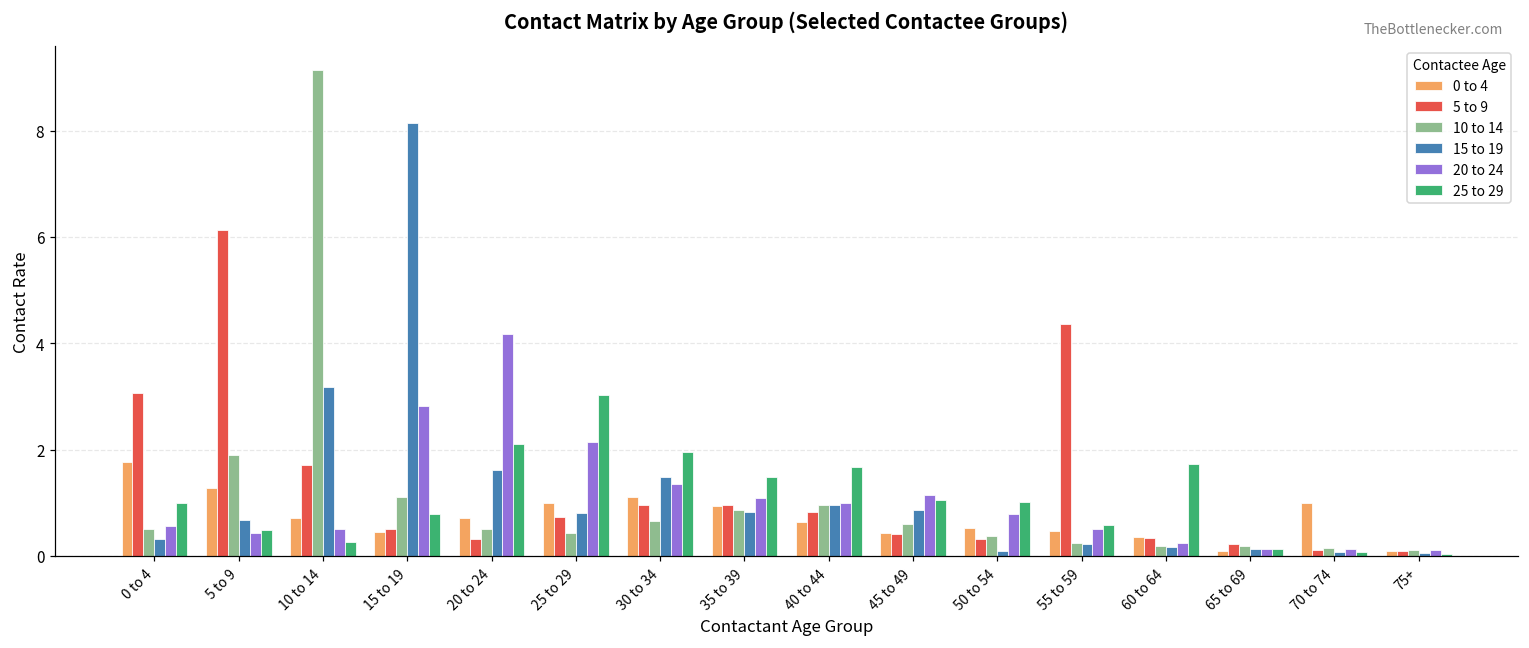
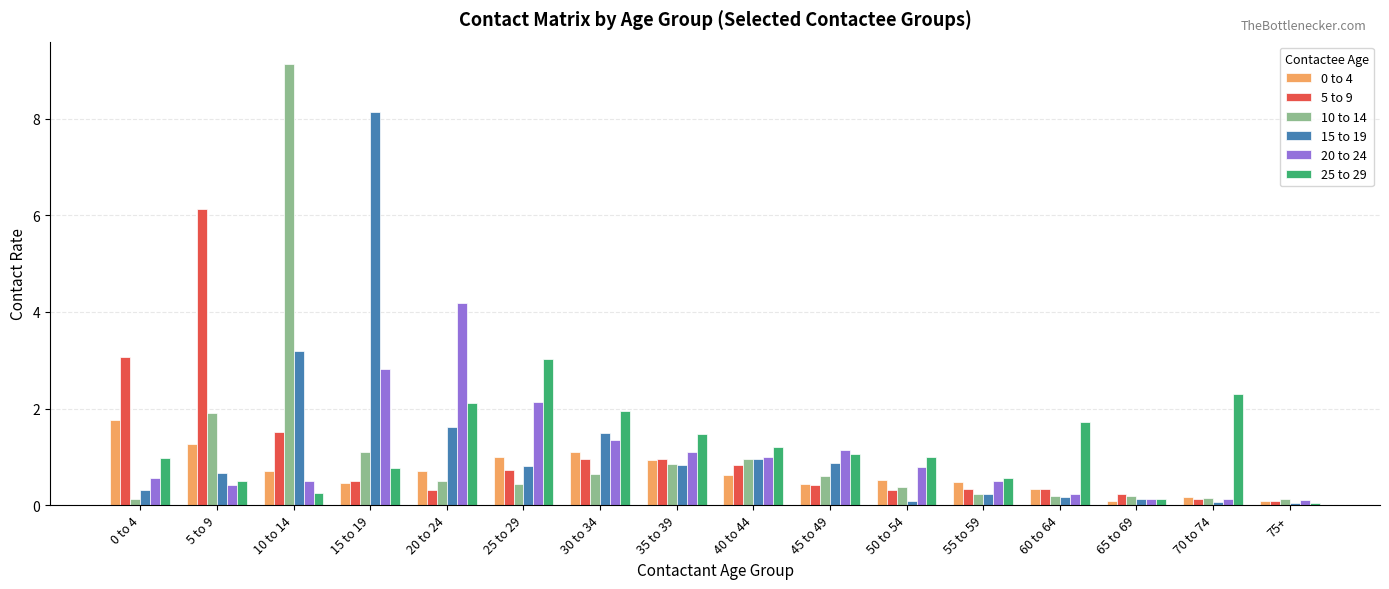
10 to 14, 0 to 4: 0.5 -> 0.1
5 to 9, 10 to 14: 1.7 -> 1.5
25 to 29, 40 to 44: 1.7 -> 1.2
5 to 9, 55 to 59: 4.4 -> 0.3
0 to 4, 70 to 74: 1.0 -> 0.2
25 to 29, 70 to 74: 0.1 -> 2.3
